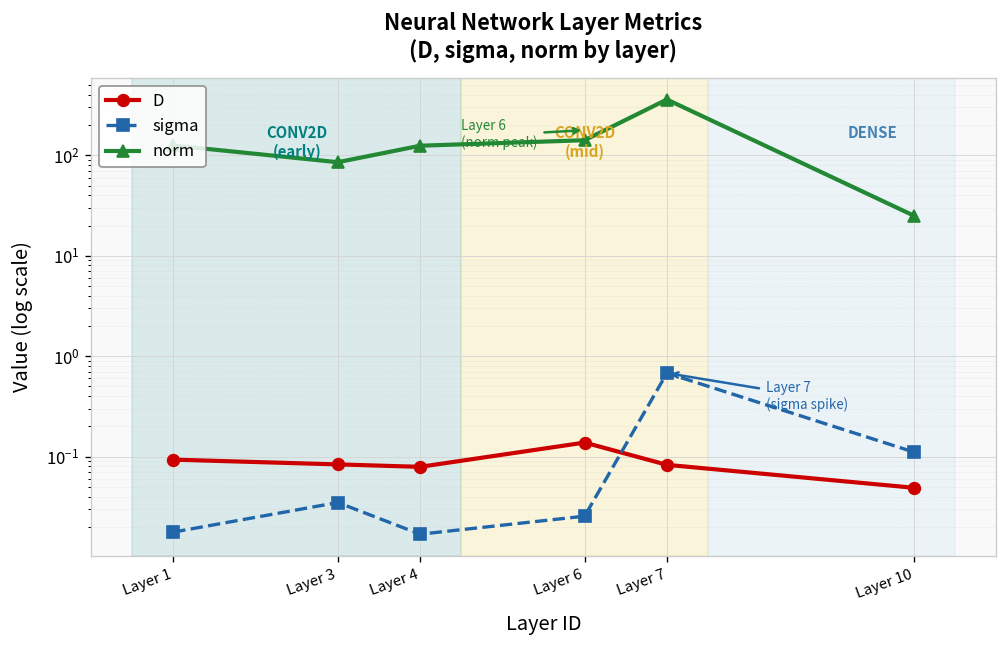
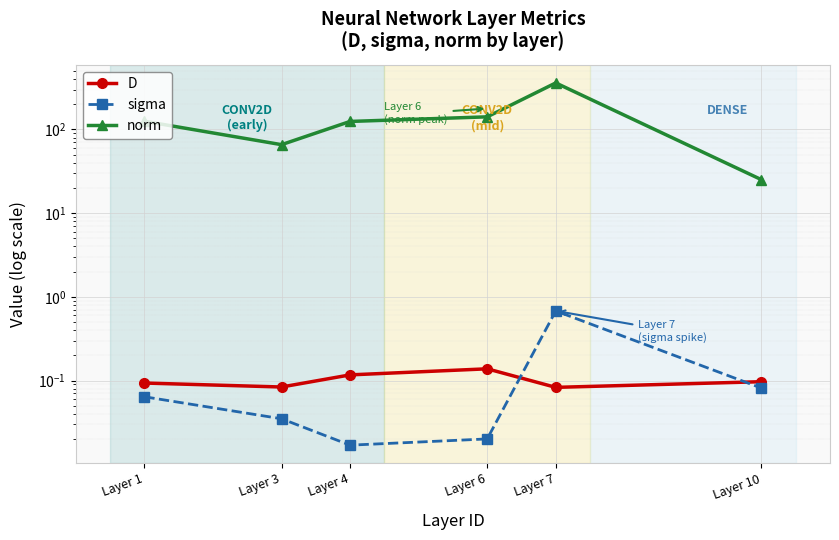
sigma, Layer 1: 0.018 -> 0.06
norm, Layer 3: 90 -> 70
D, Layer 4: 0.08 -> 0.12
sigma, Layer 6: 0.026 -> 0.020
D, Layer 10: 0.05 -> 0.10
sigma, Layer 10: 0.11 -> 0.08
